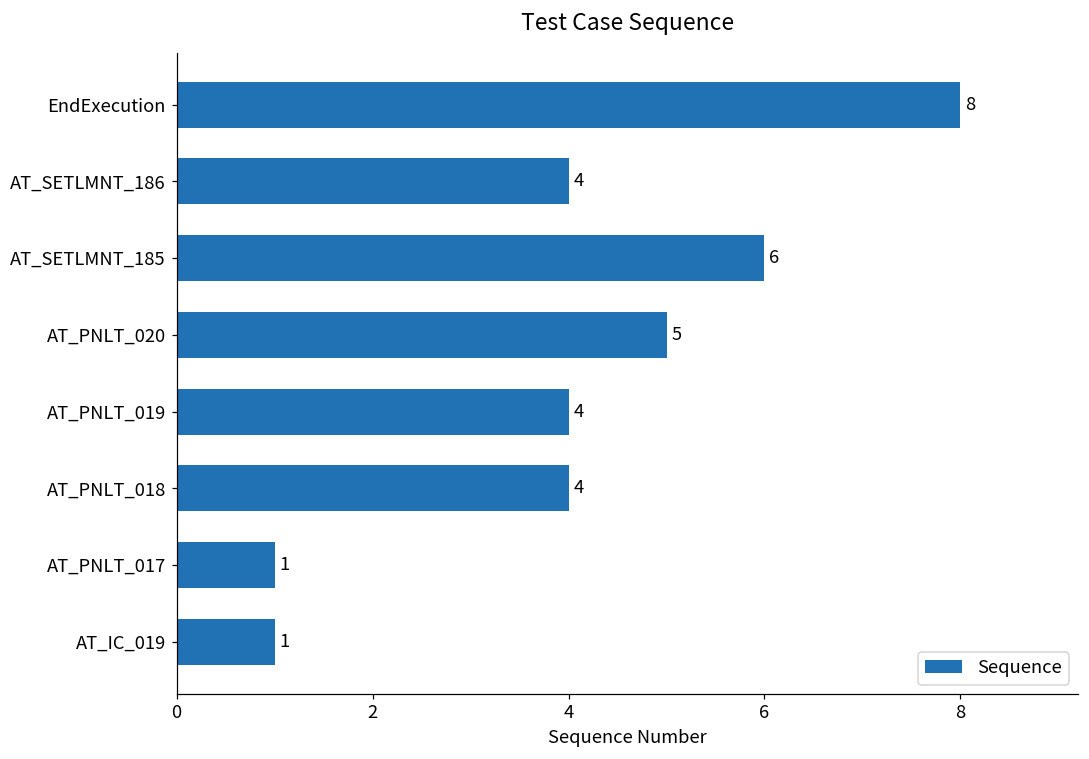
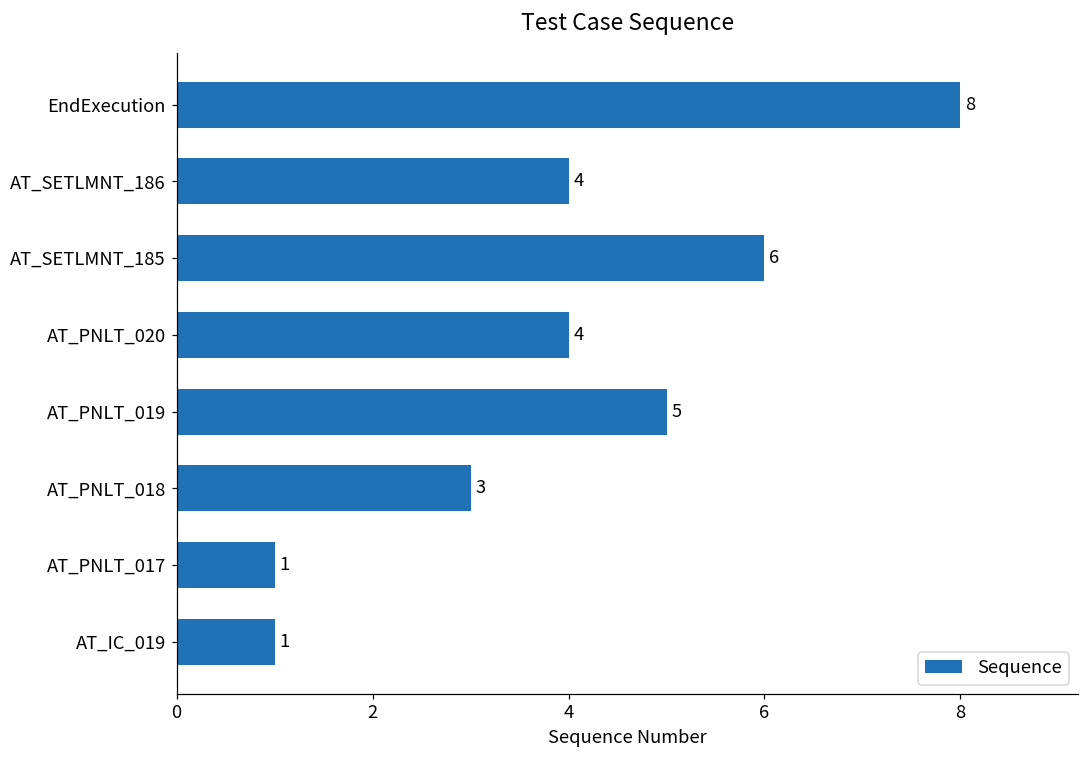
AT_PNLT_020: 5 -> 4
AT_PNLT_019: 4 -> 5
AT_PNLT_018: 4 -> 3
